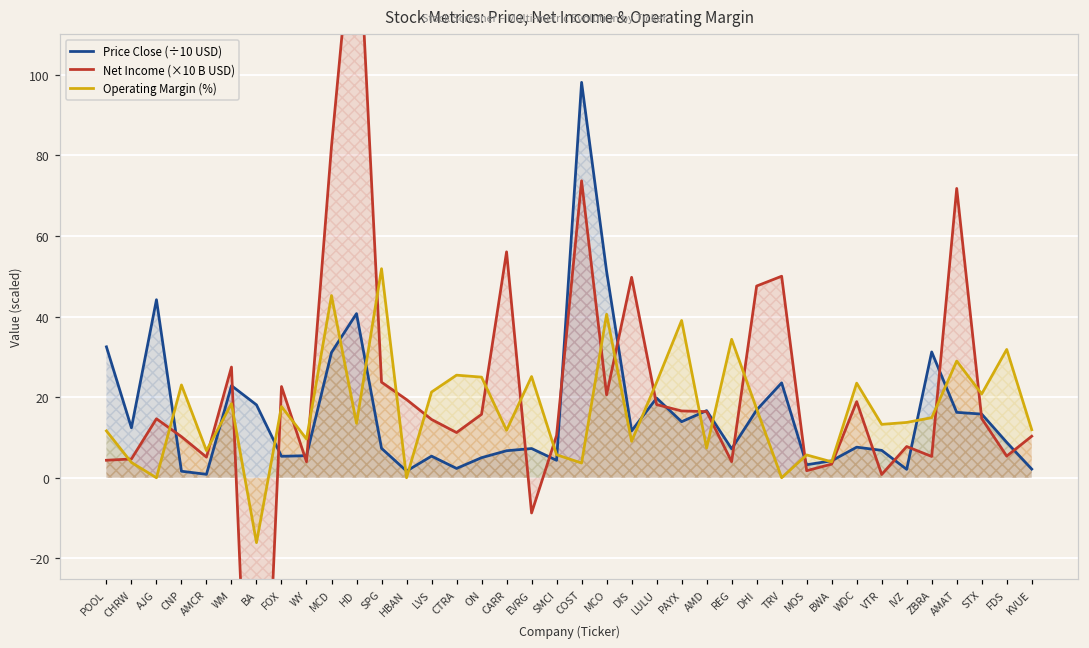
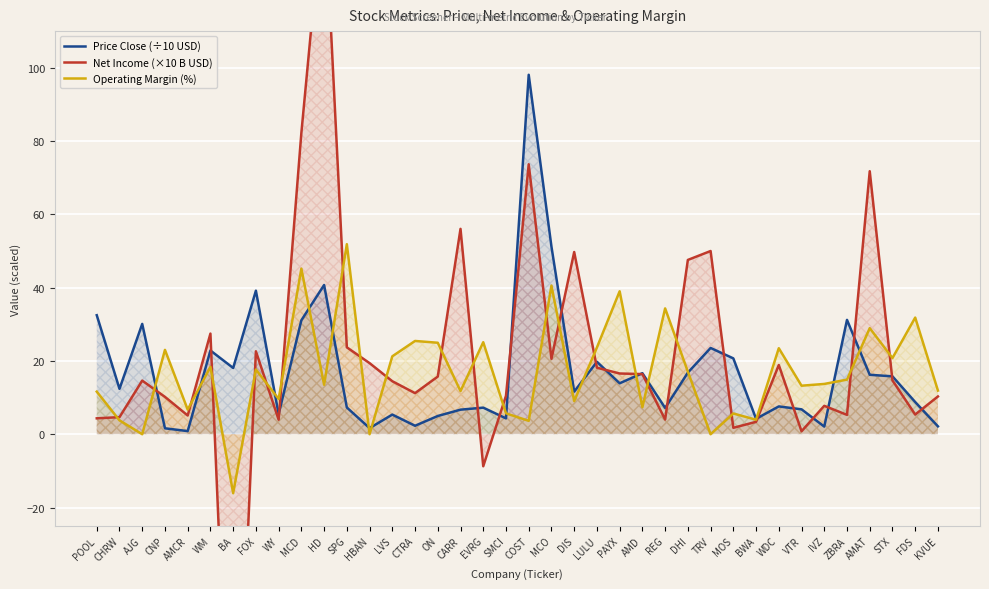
Price Close (÷10 USD), AJG: 44 -> 30
Price Close (÷10 USD), FOX: 5 -> 39
Price Close (÷10 USD), MOS: 3 -> 21
